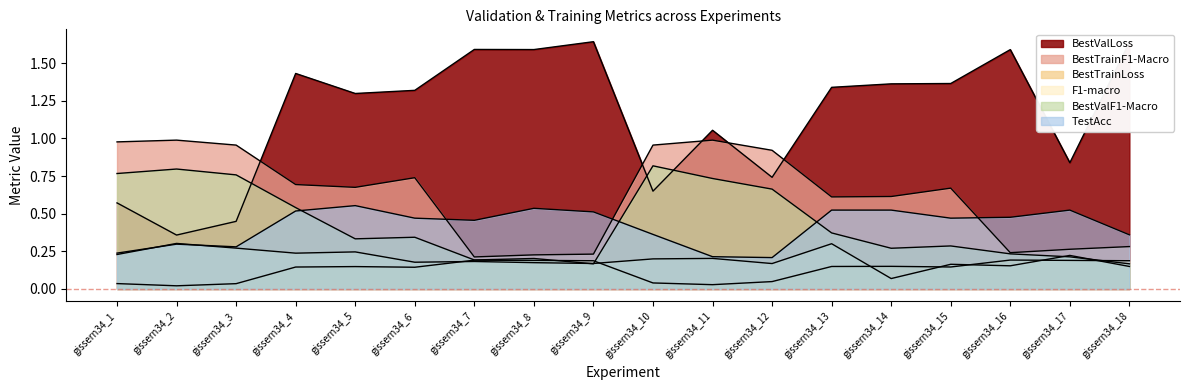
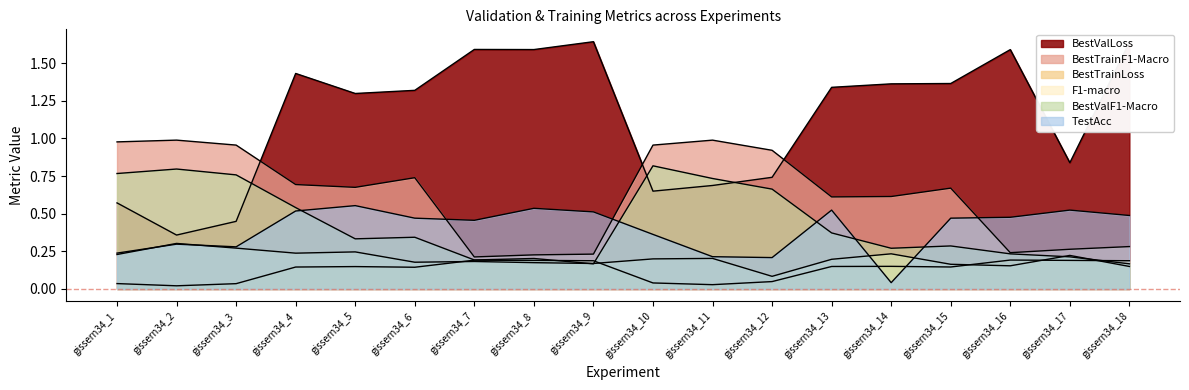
BestValLoss, gissern34_11: 1.05 -> 0.69
F1-macro, gissern34_12: 0.17 -> 0.08
F1-macro, gissern34_13: 0.30 -> 0.20
F1-macro, gissern34_14: 0.07 -> 0.23
TestAcc, gissern34_14: 0.52 -> 0.04
TestAcc, gissern34_18: 0.36 -> 0.49
